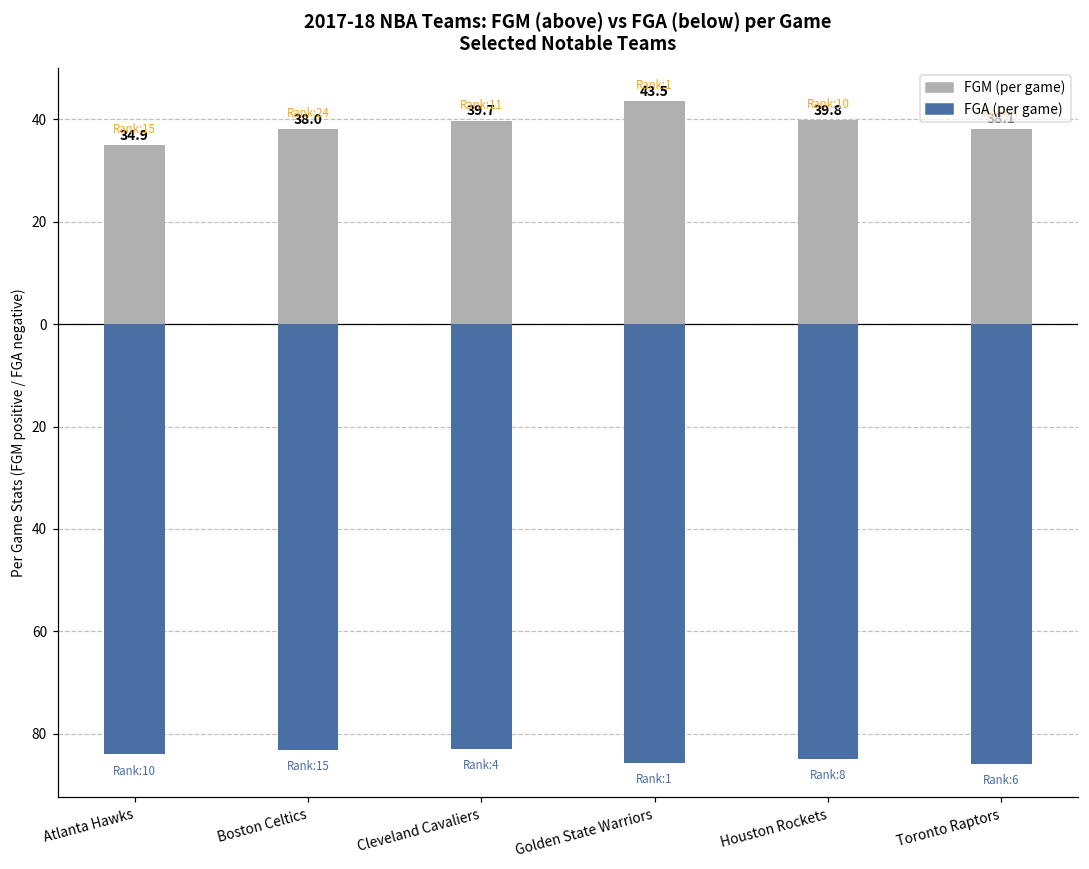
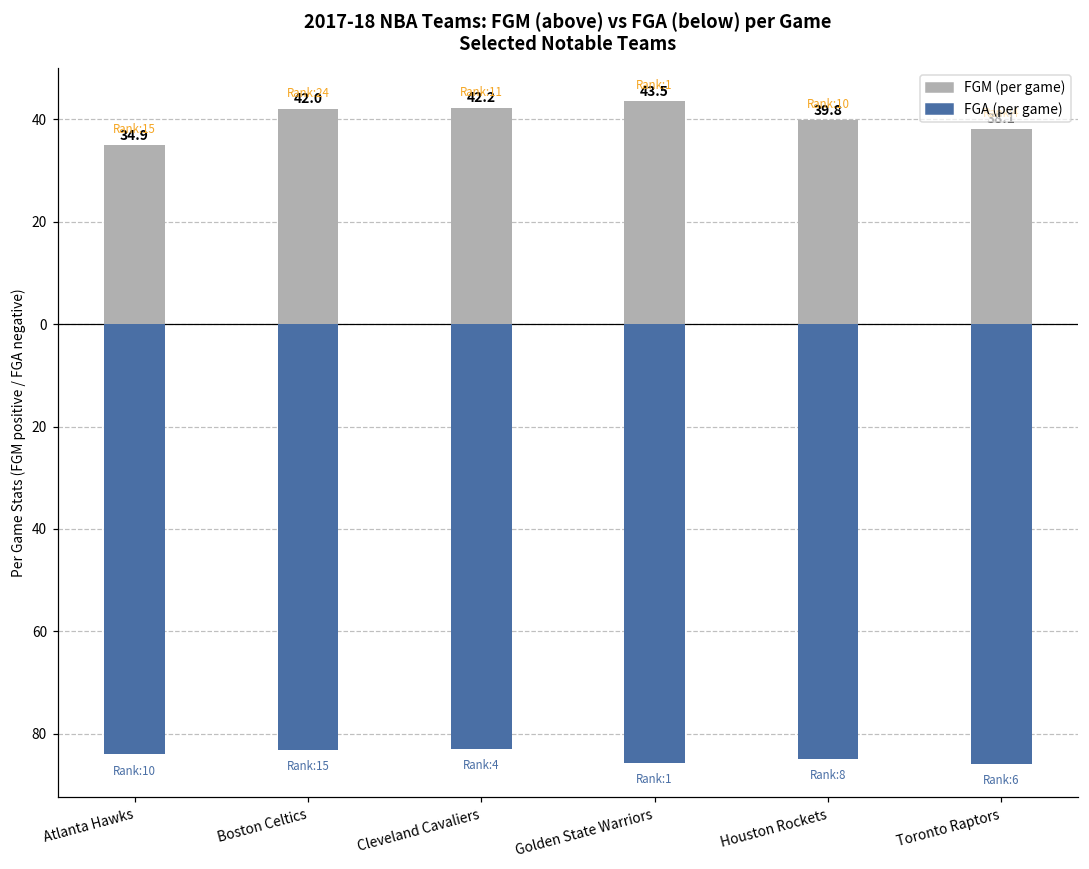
FGM (per game), Boston Celtics: 38.0 -> 42.0
FGM (per game), Cleveland Cavaliers: 39.7 -> 42.2
